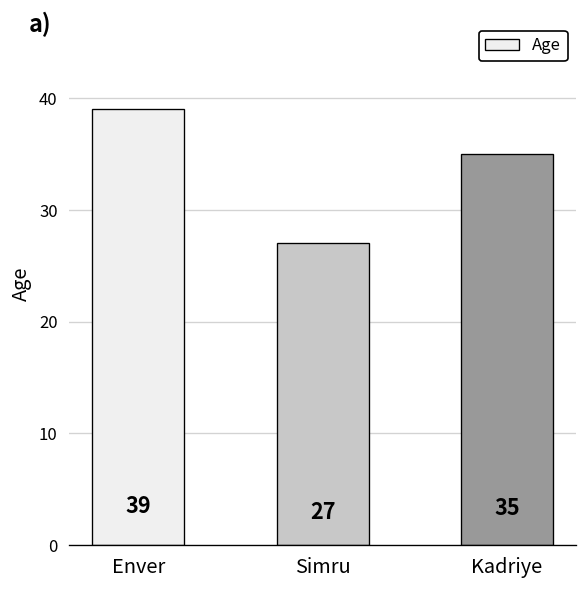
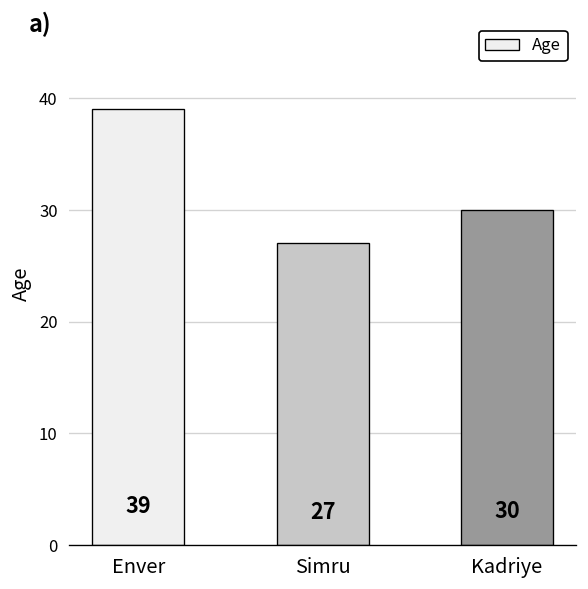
Kadriye: 35 -> 30
